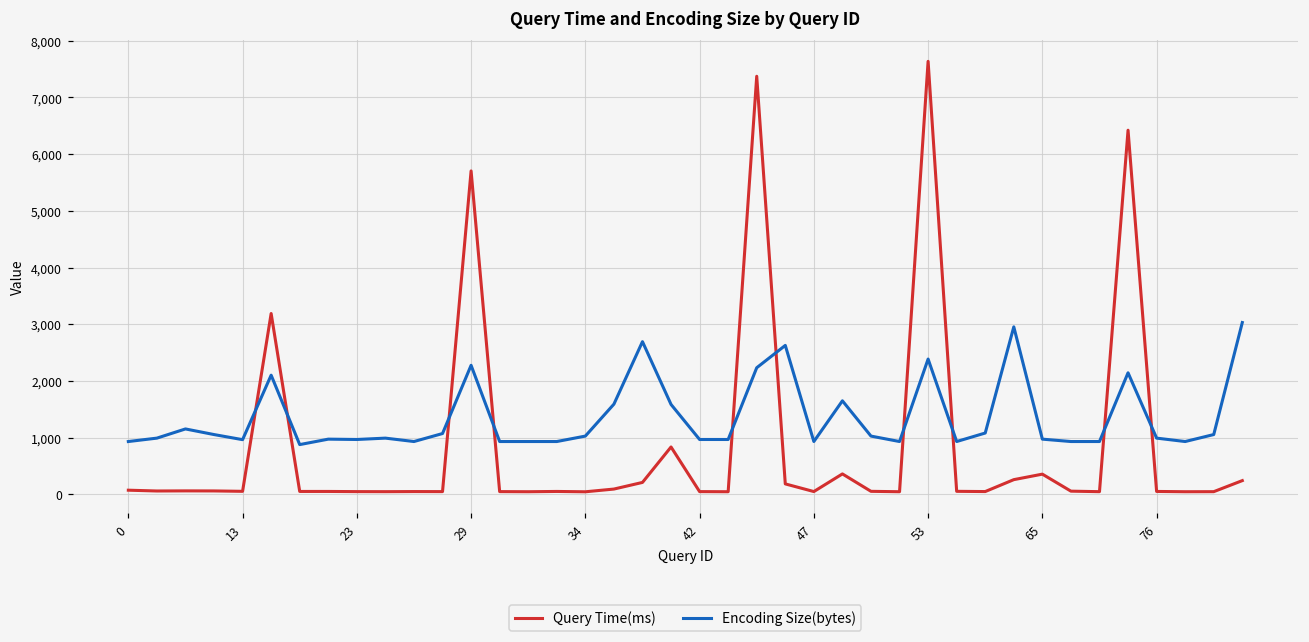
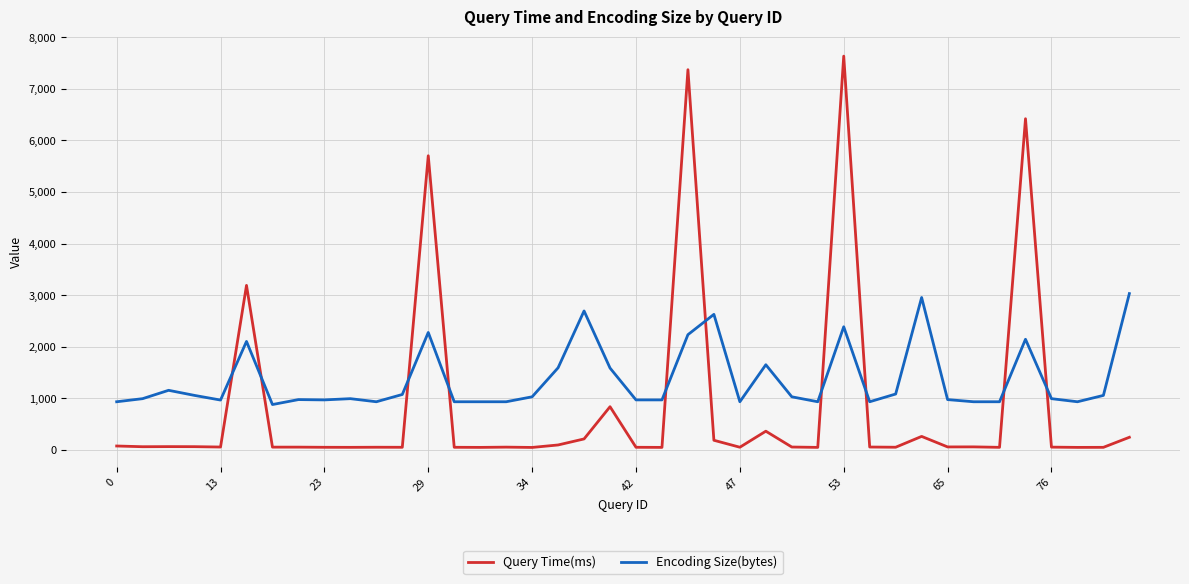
Query Time(ms), 65: 400 -> 100
